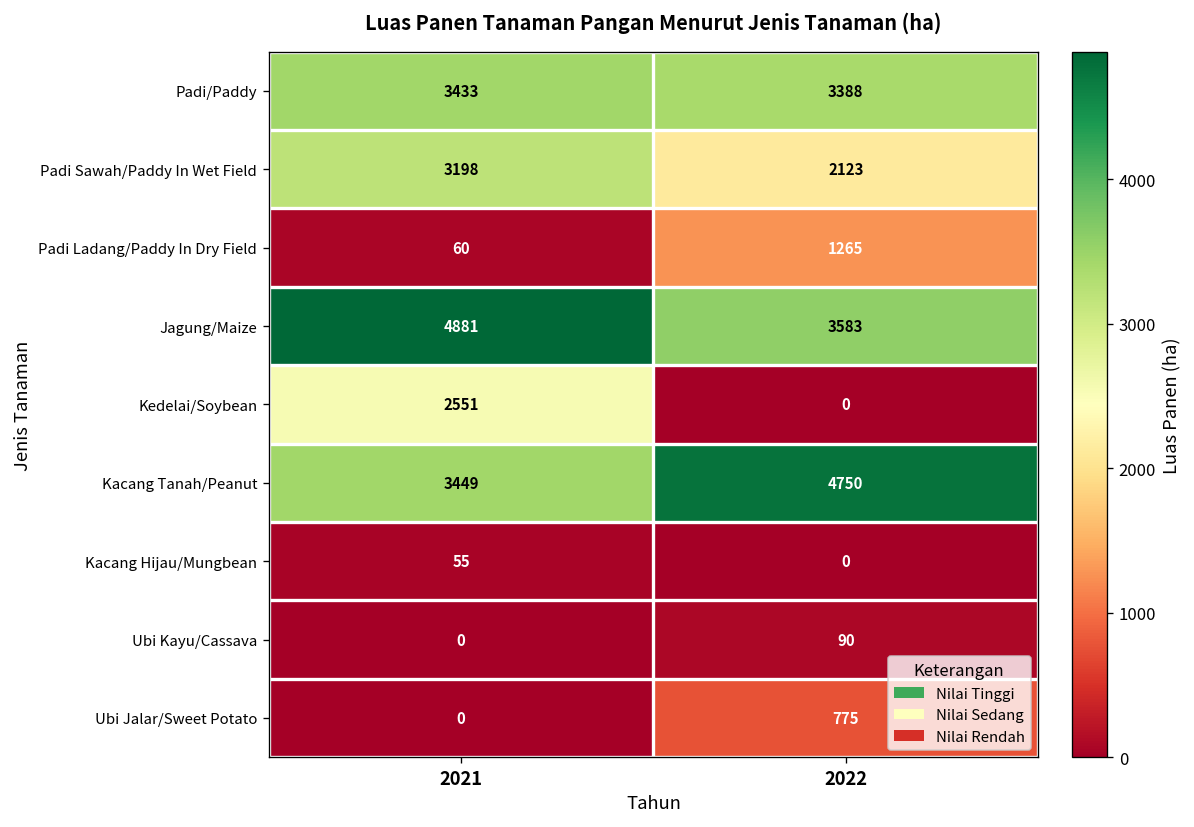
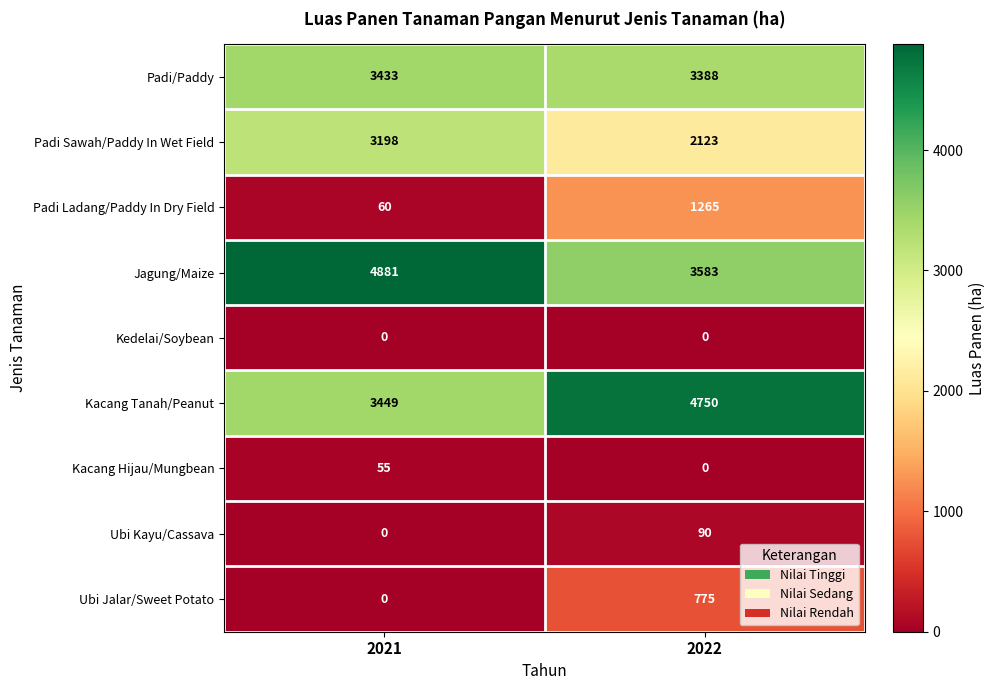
Kedelai/Soybean, 2021: 2551 -> 0
